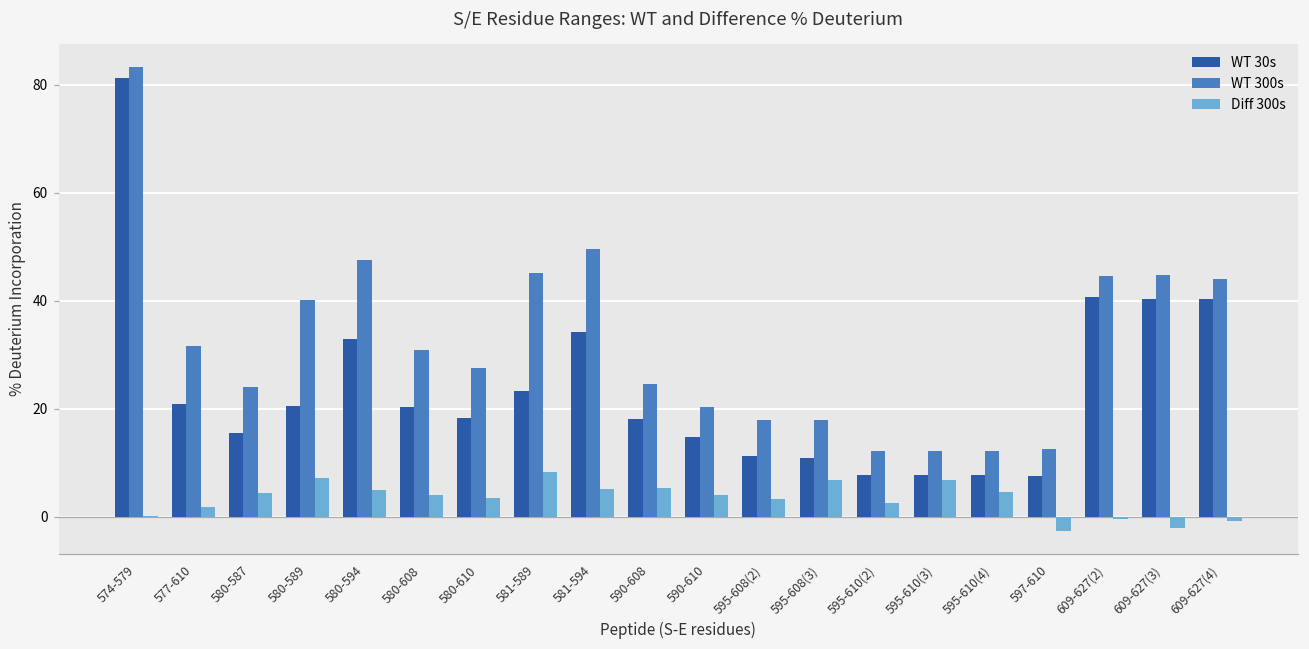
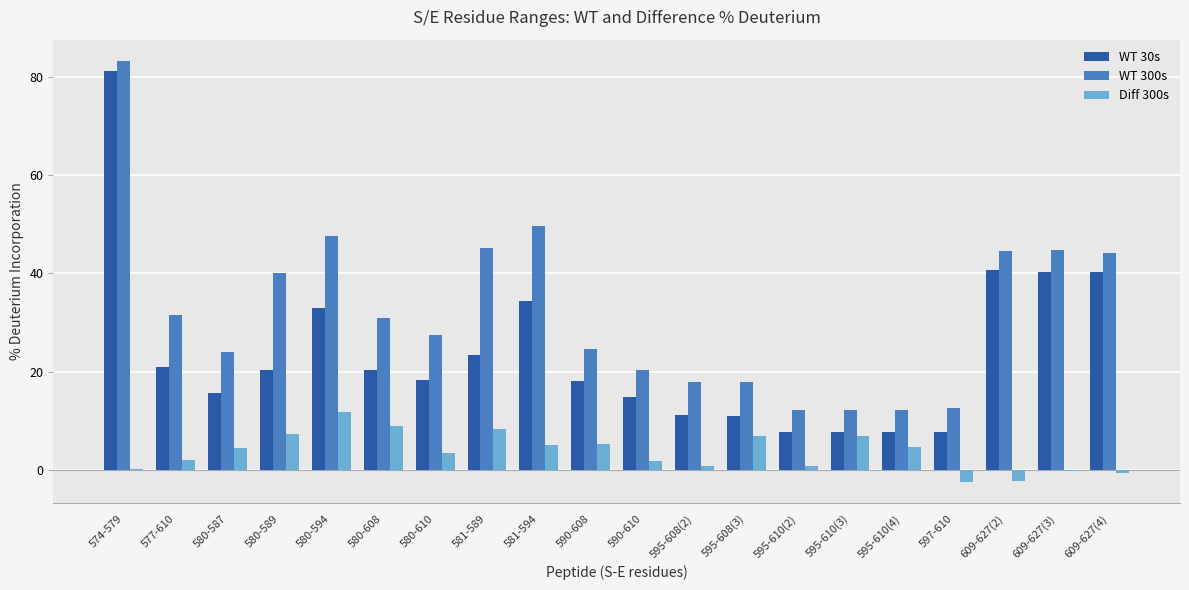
Diff 300s, 580-594: 5 -> 12
Diff 300s, 580-608: 4 -> 9
Diff 300s, 590-610: 4 -> 2
Diff 300s, 595-608(2): 3 -> 1
Diff 300s, 595-610(2): 3 -> 1
Diff 300s, 609-627(2): 0 -> -2
Diff 300s, 609-627(3): -2 -> 0
